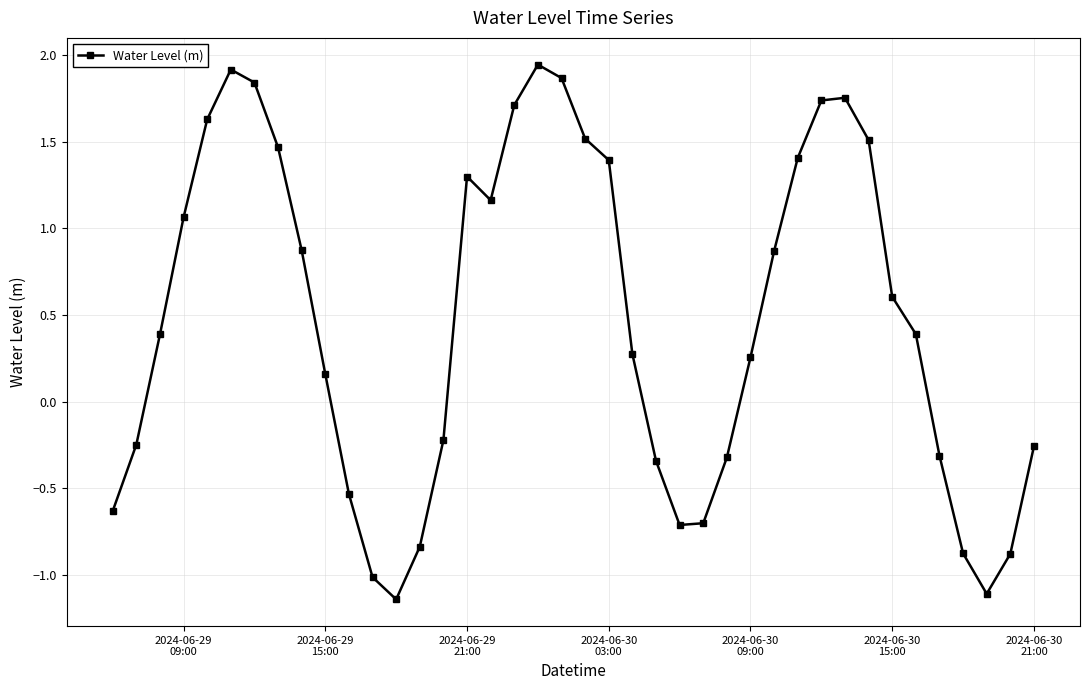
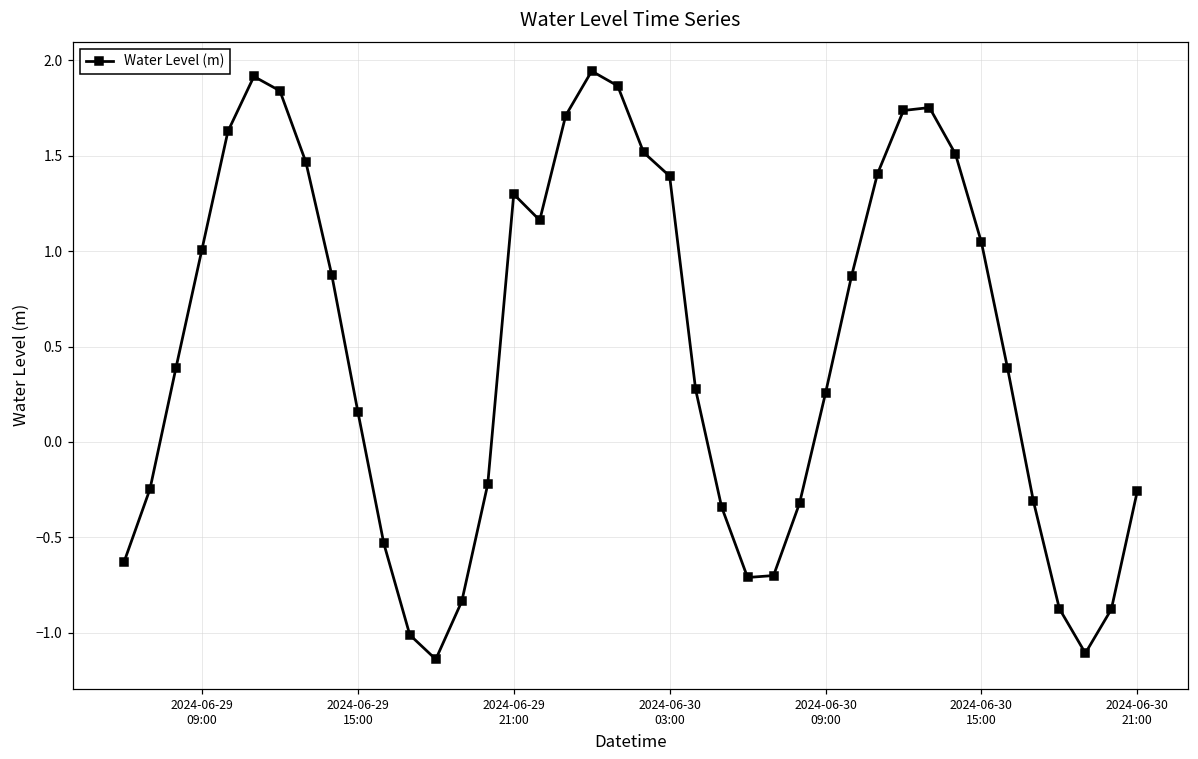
2024-06-29 09:00: 1.06 -> 1.01
2024-06-30 15:00: 0.61 -> 1.05
